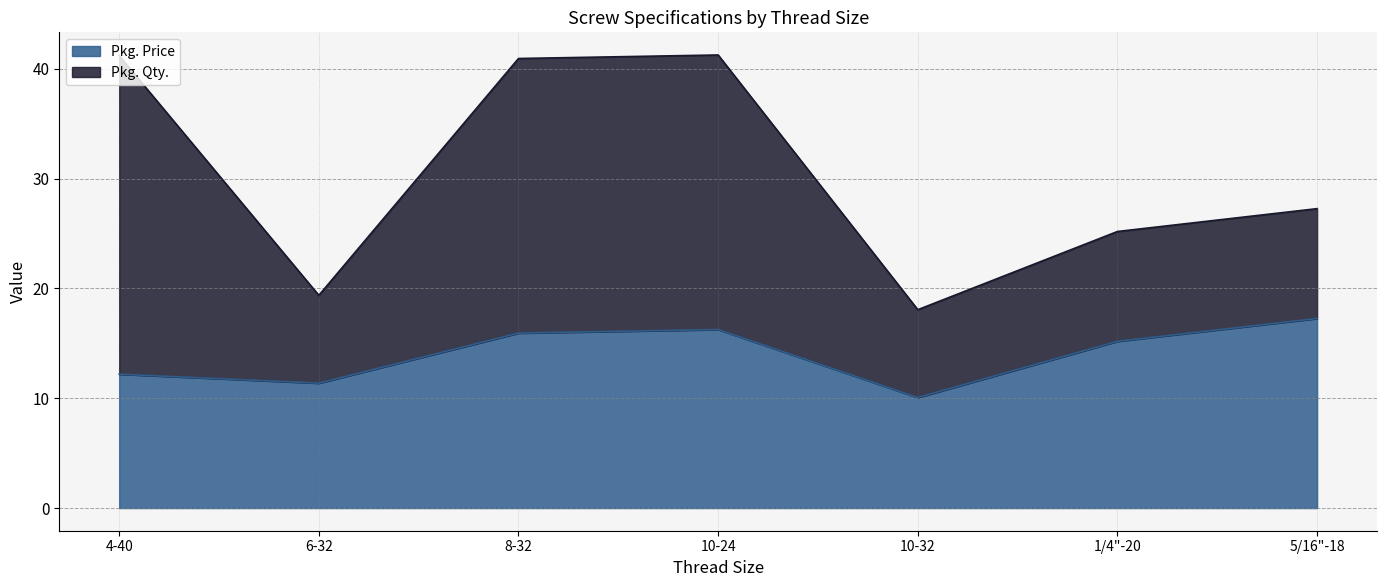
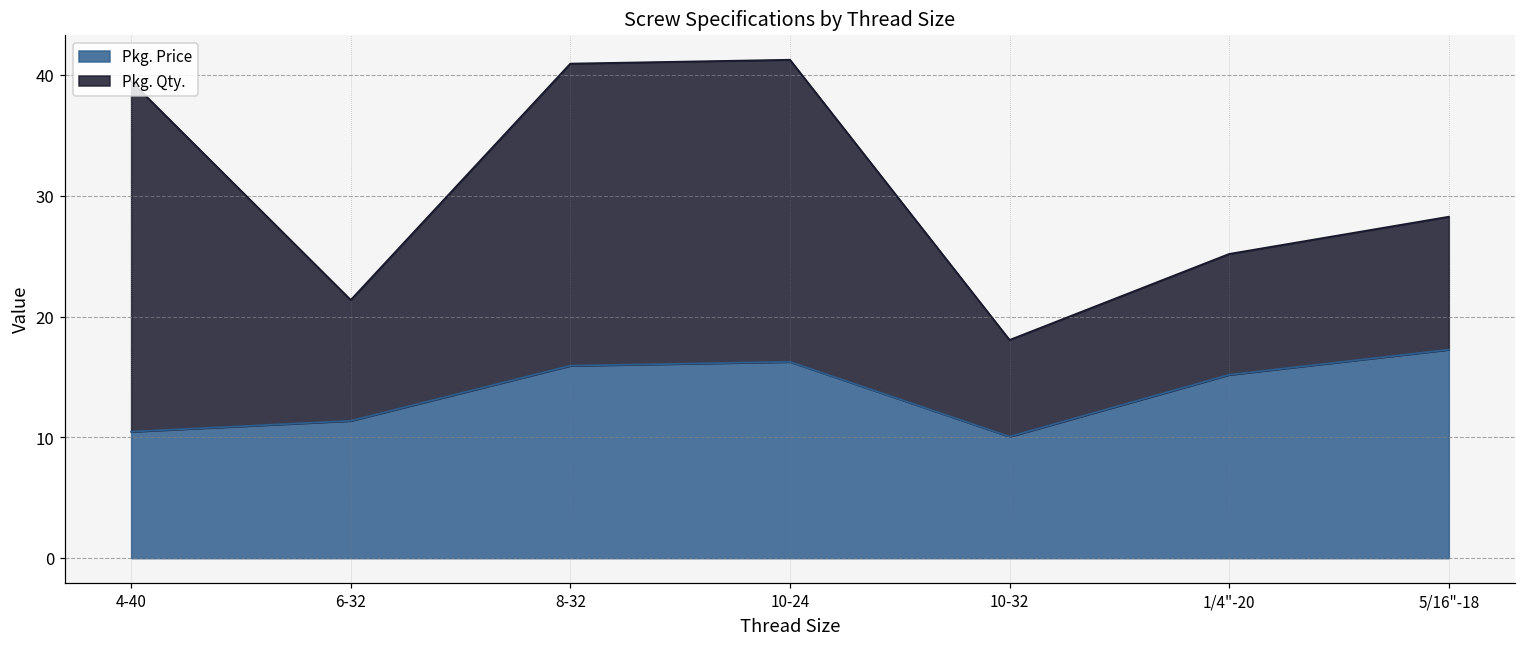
Pkg. Price, 4-40: 12.2 -> 10.5
Pkg. Qty., 6-32: 8 -> 10
Pkg. Qty., 5/16"-18: 10 -> 11
